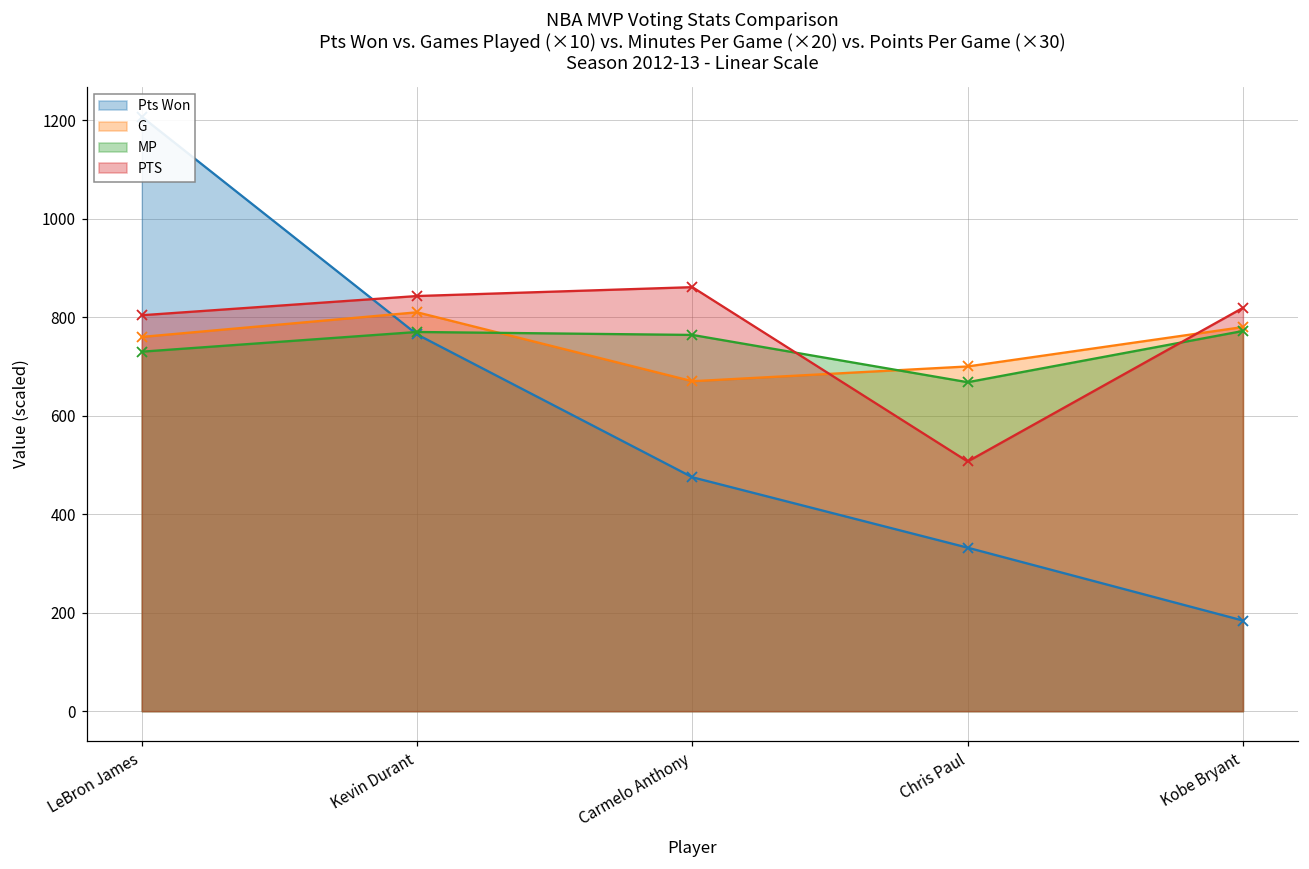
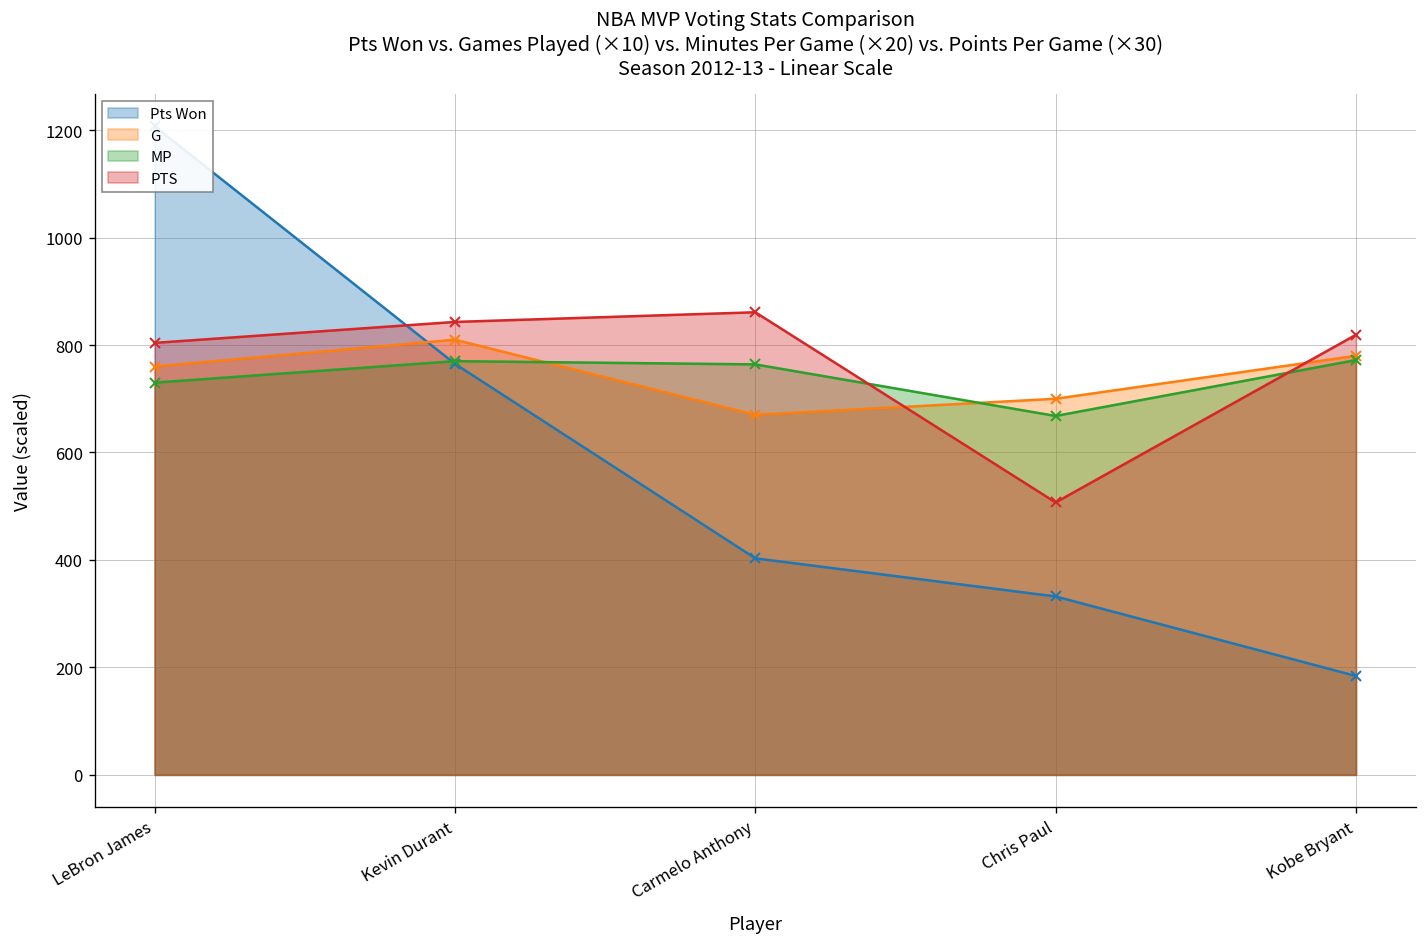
Pts Won, Carmelo Anthony: 480 -> 400
